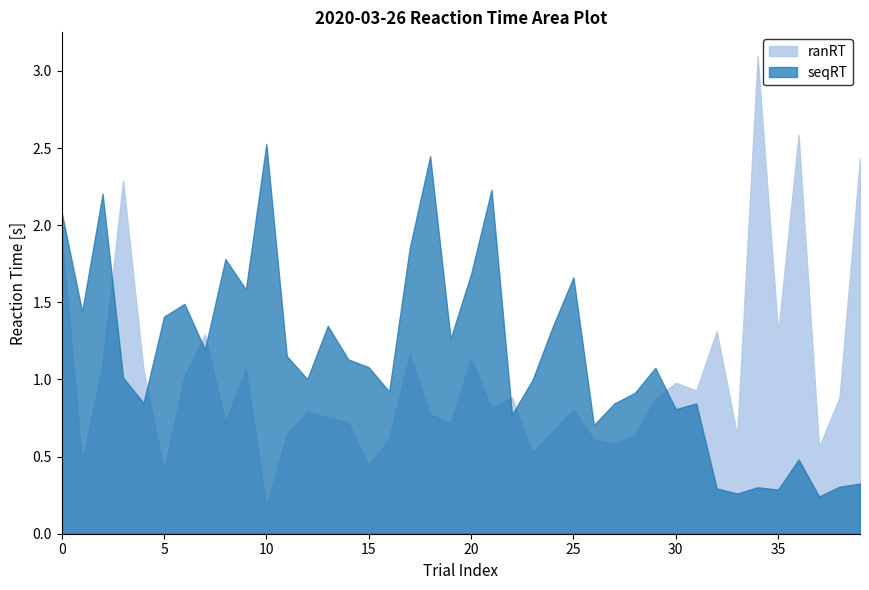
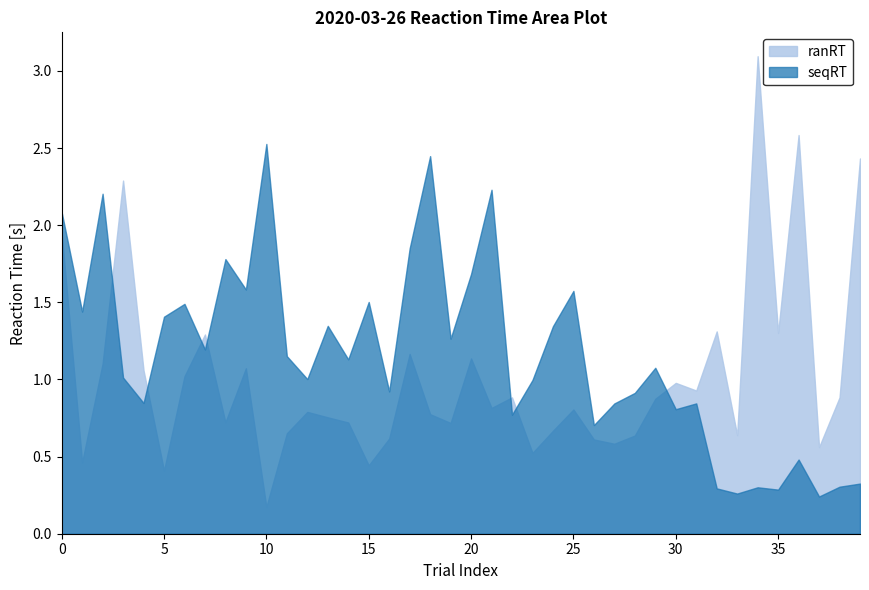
seqRT, 15: 1.08 -> 1.50
seqRT, 25: 1.66 -> 1.57
